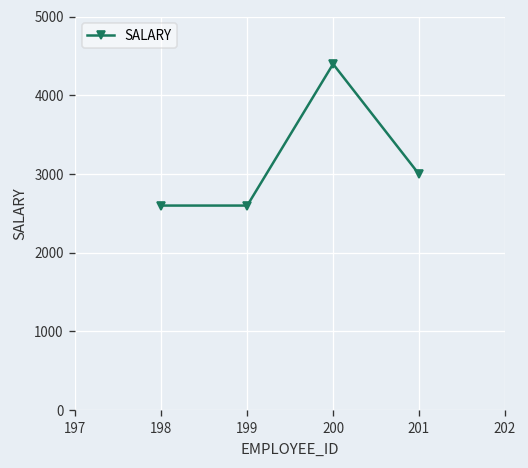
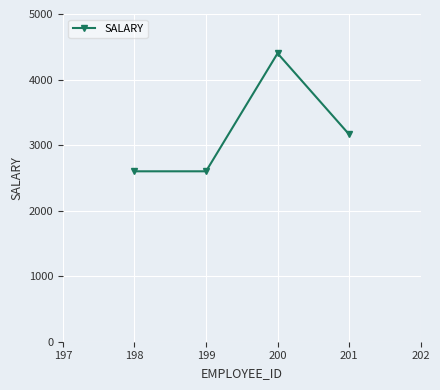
201: 3000 -> 3200
